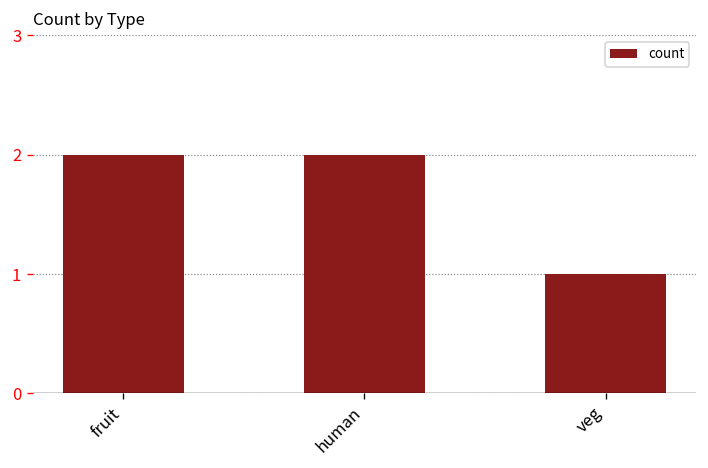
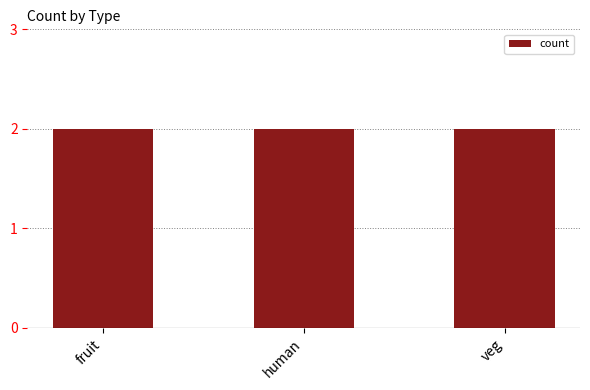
veg: 1 -> 2
